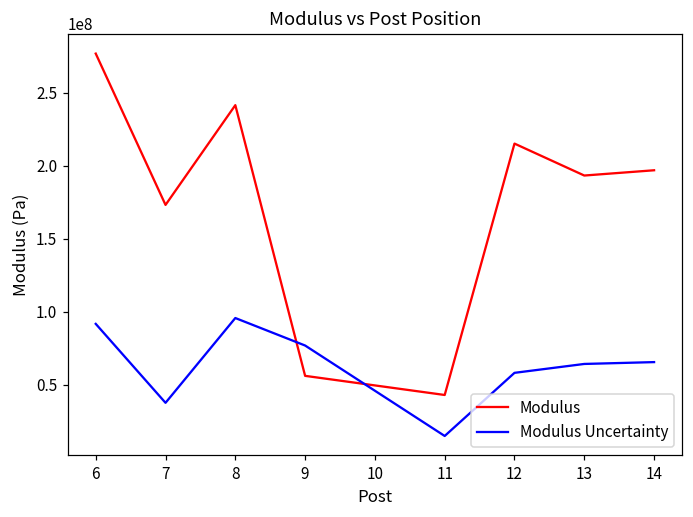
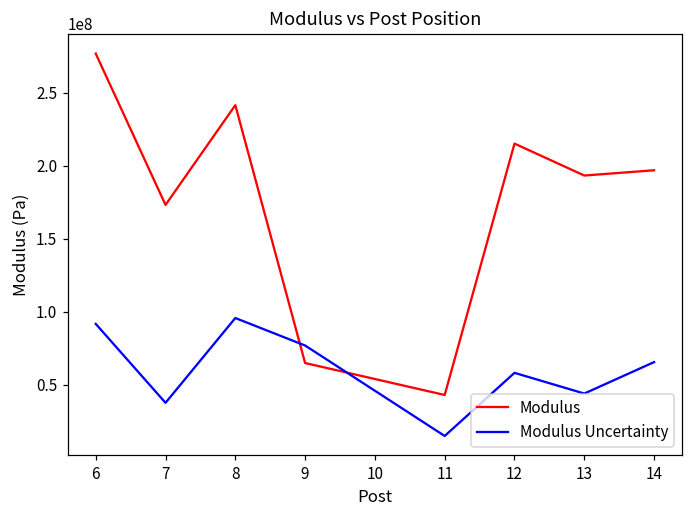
Modulus, 9: 56000000 -> 65000000
Modulus Uncertainty, 13: 64000000 -> 44000000
